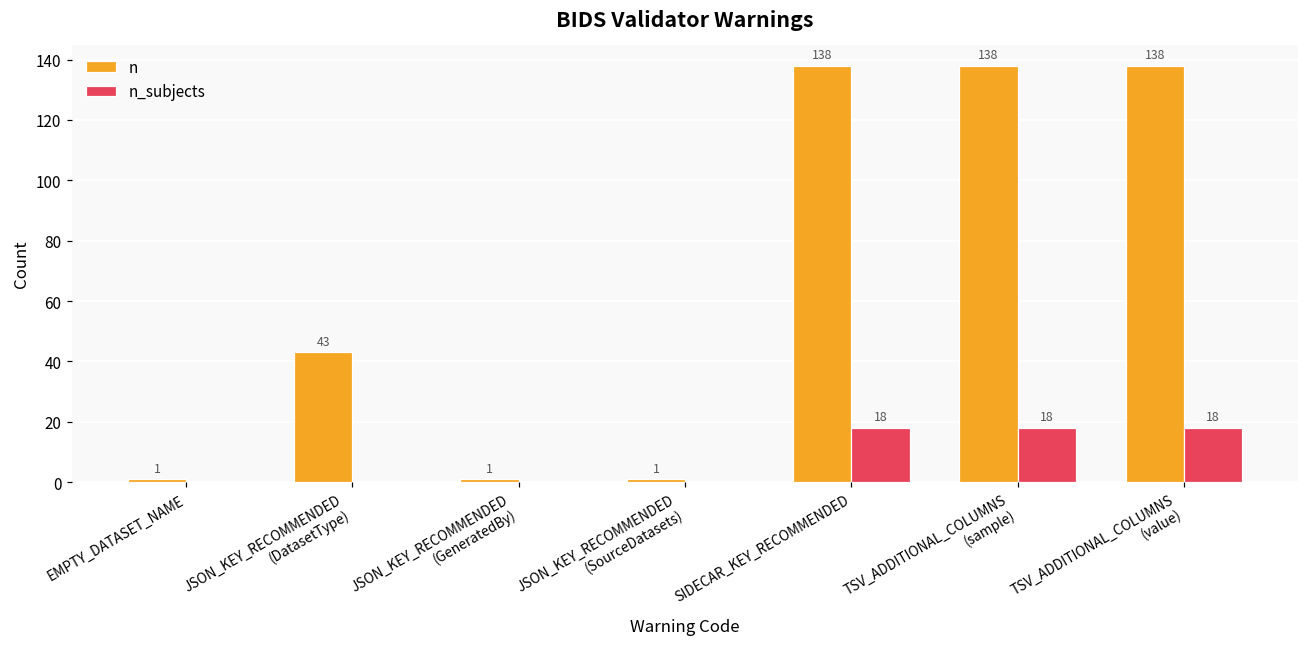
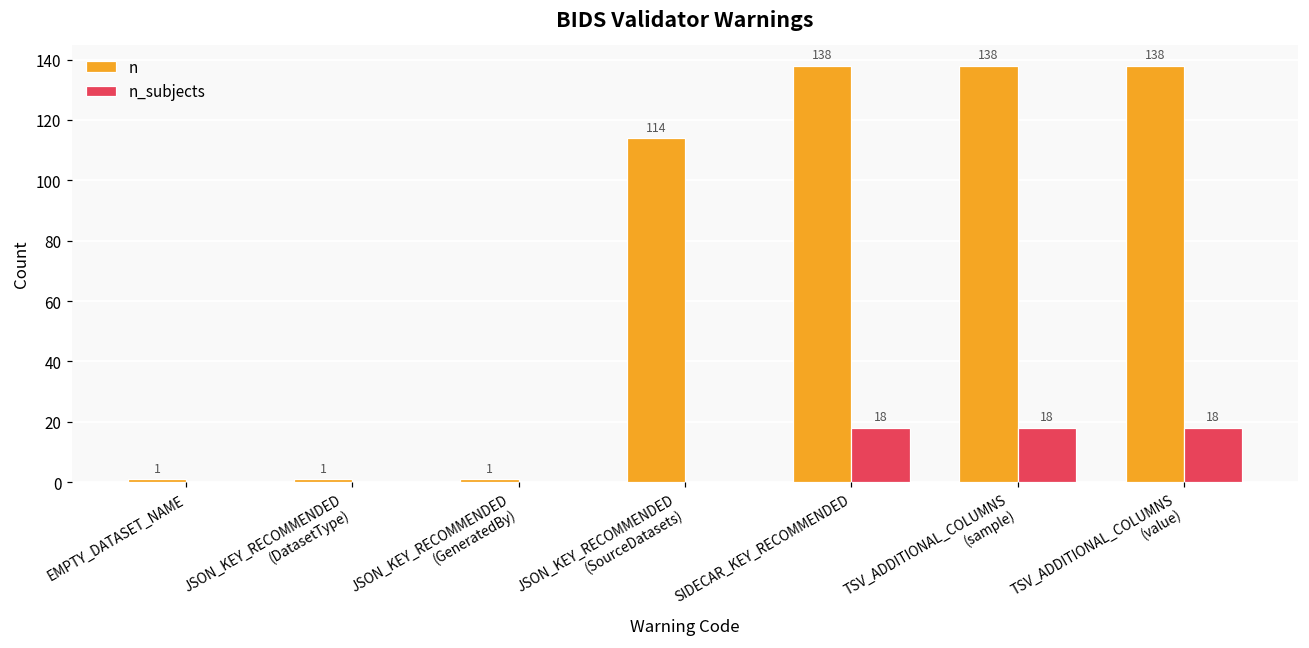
n, JSON_KEY_RECOMMENDED (DatasetType): 43 -> 1
n, JSON_KEY_RECOMMENDED (SourceDatasets): 1 -> 114
